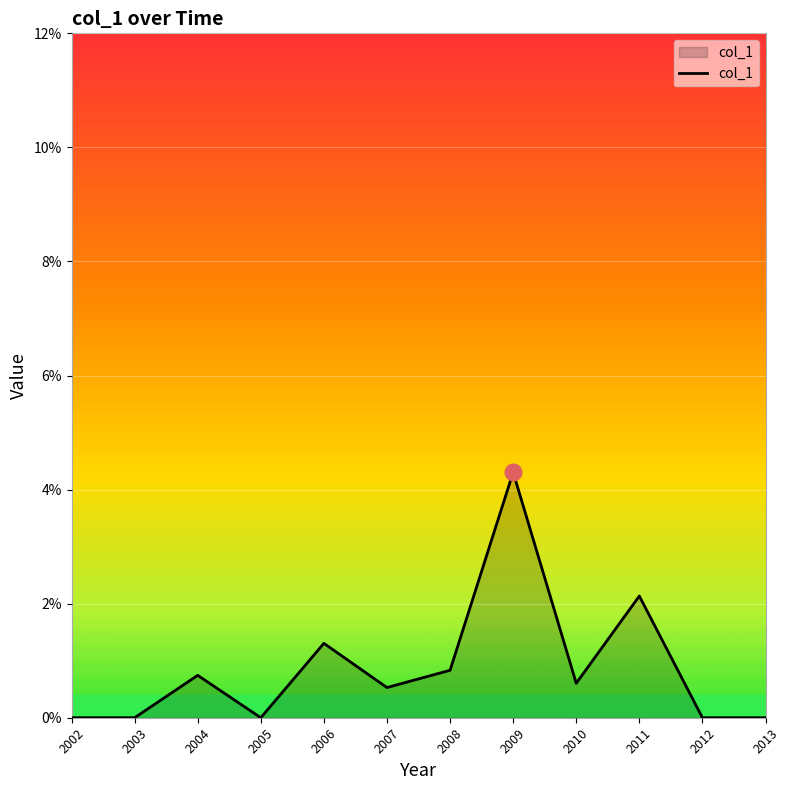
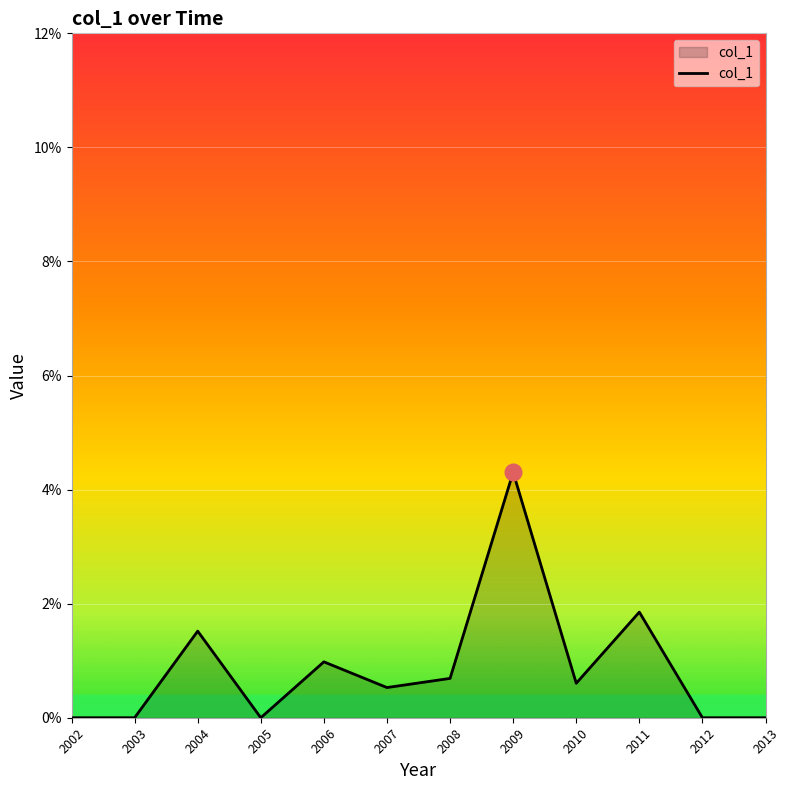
col_1, 2004: 0.7% -> 1.5%
col_1, 2006: 1.3% -> 1.0%
col_1, 2008: 0.8% -> 0.7%
col_1, 2011: 2.1% -> 1.9%
